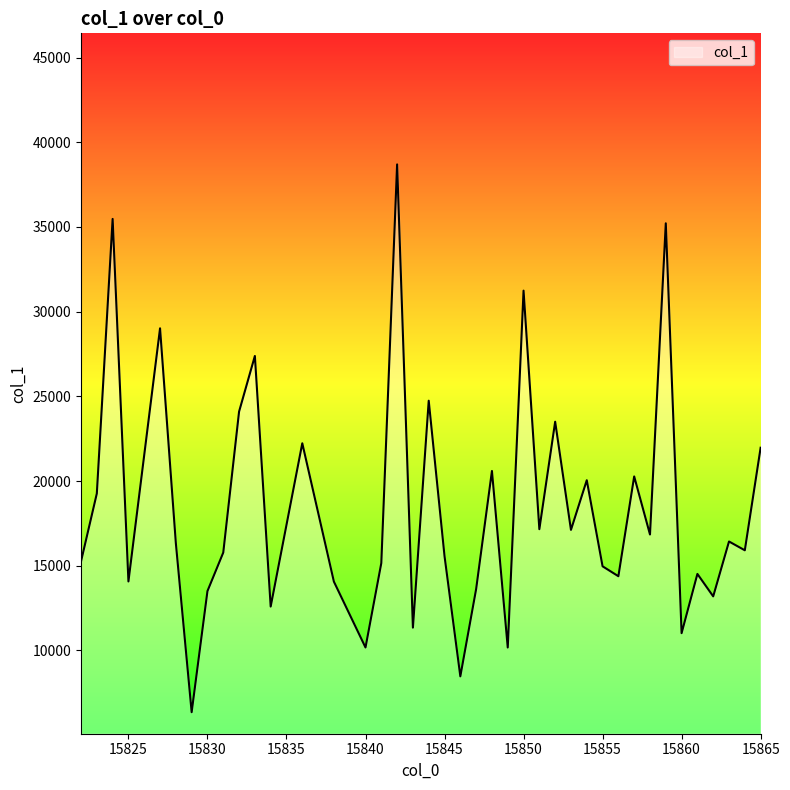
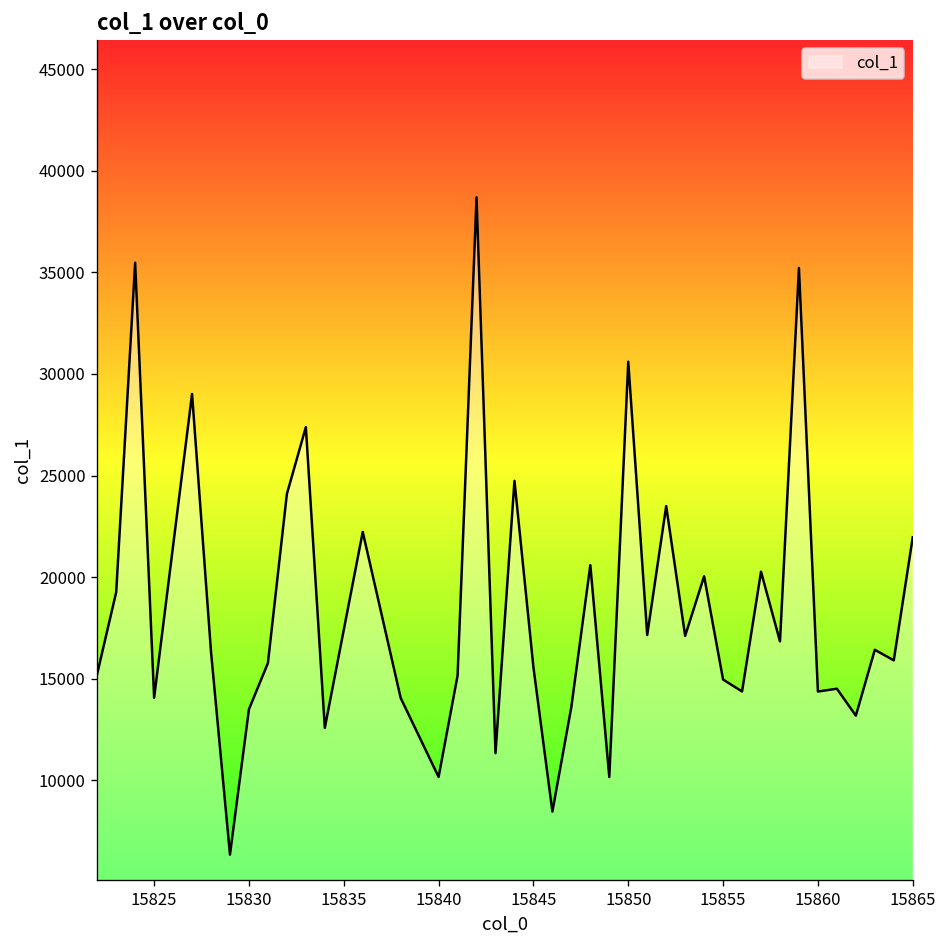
15850: 31200 -> 30600
15860: 11000 -> 14400
